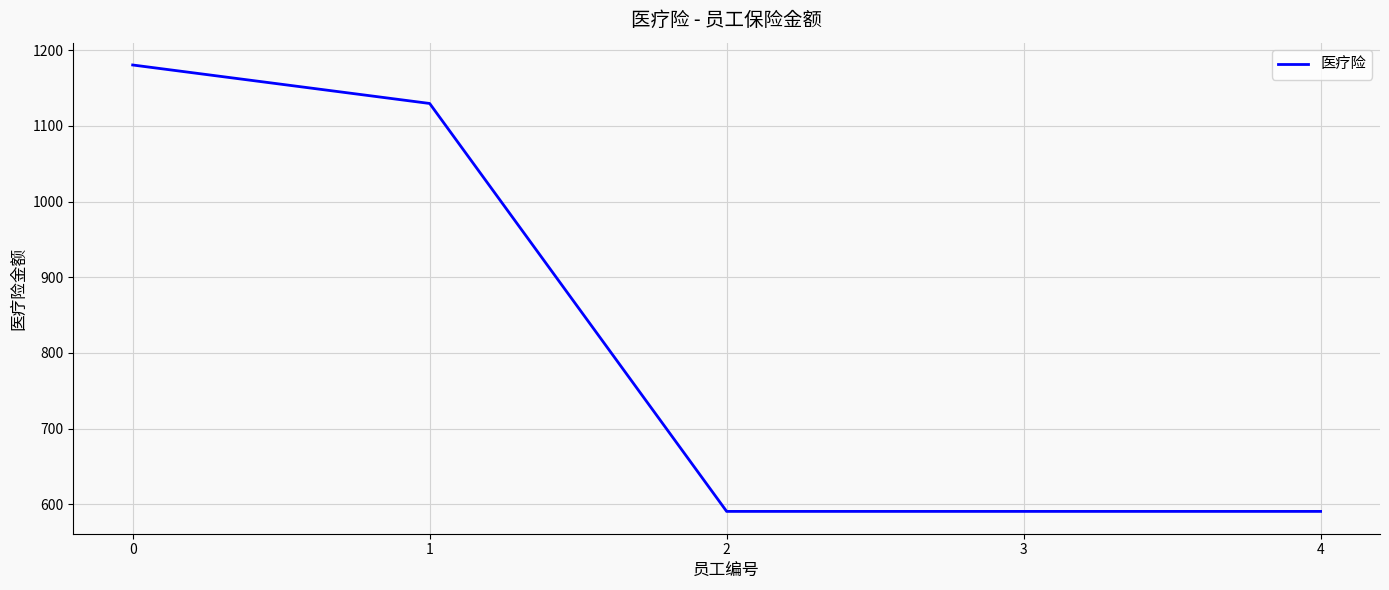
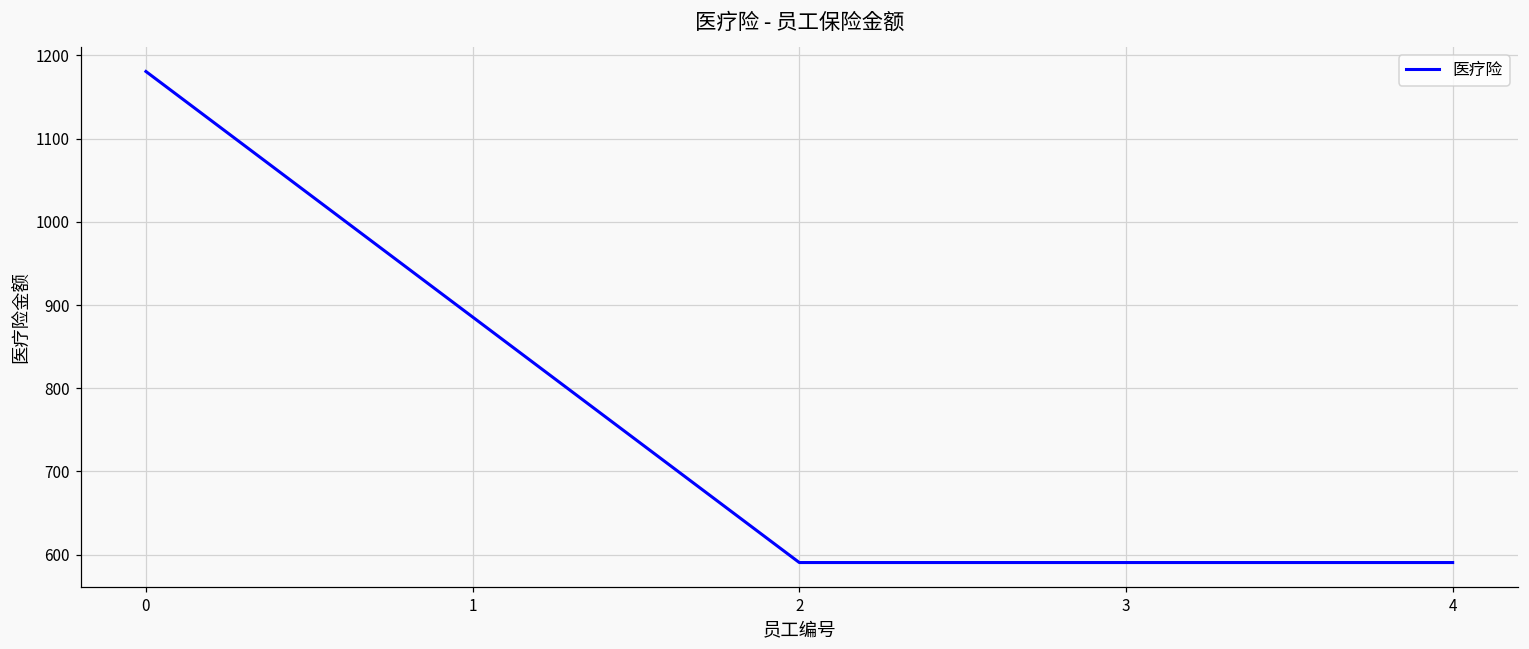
1: 1130 -> 890
